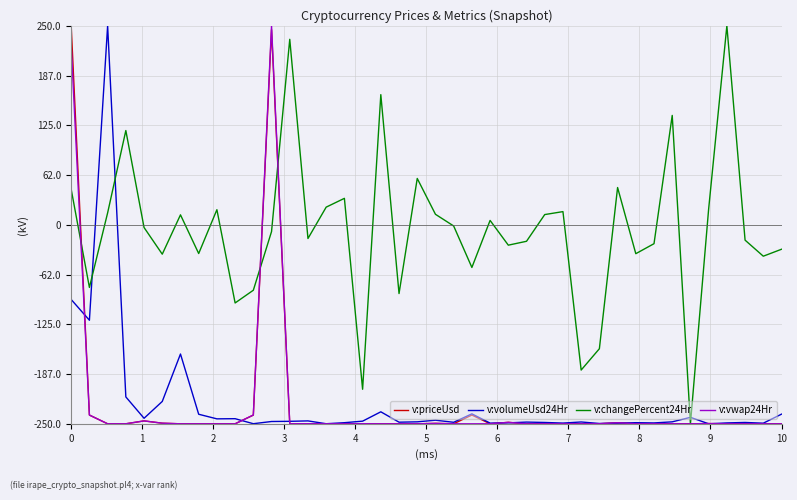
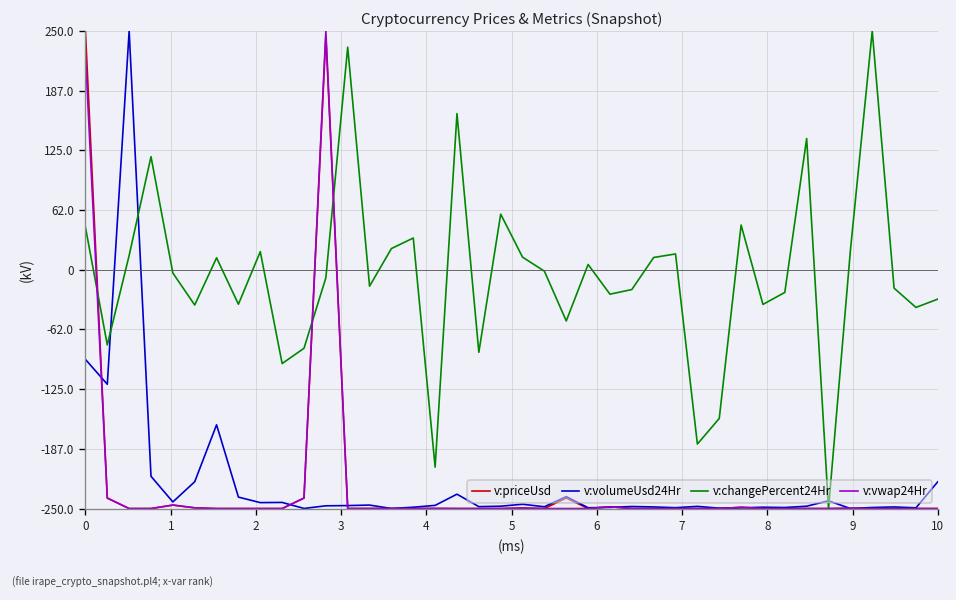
v:volumeUsd24Hr, 10: -240 -> -220
